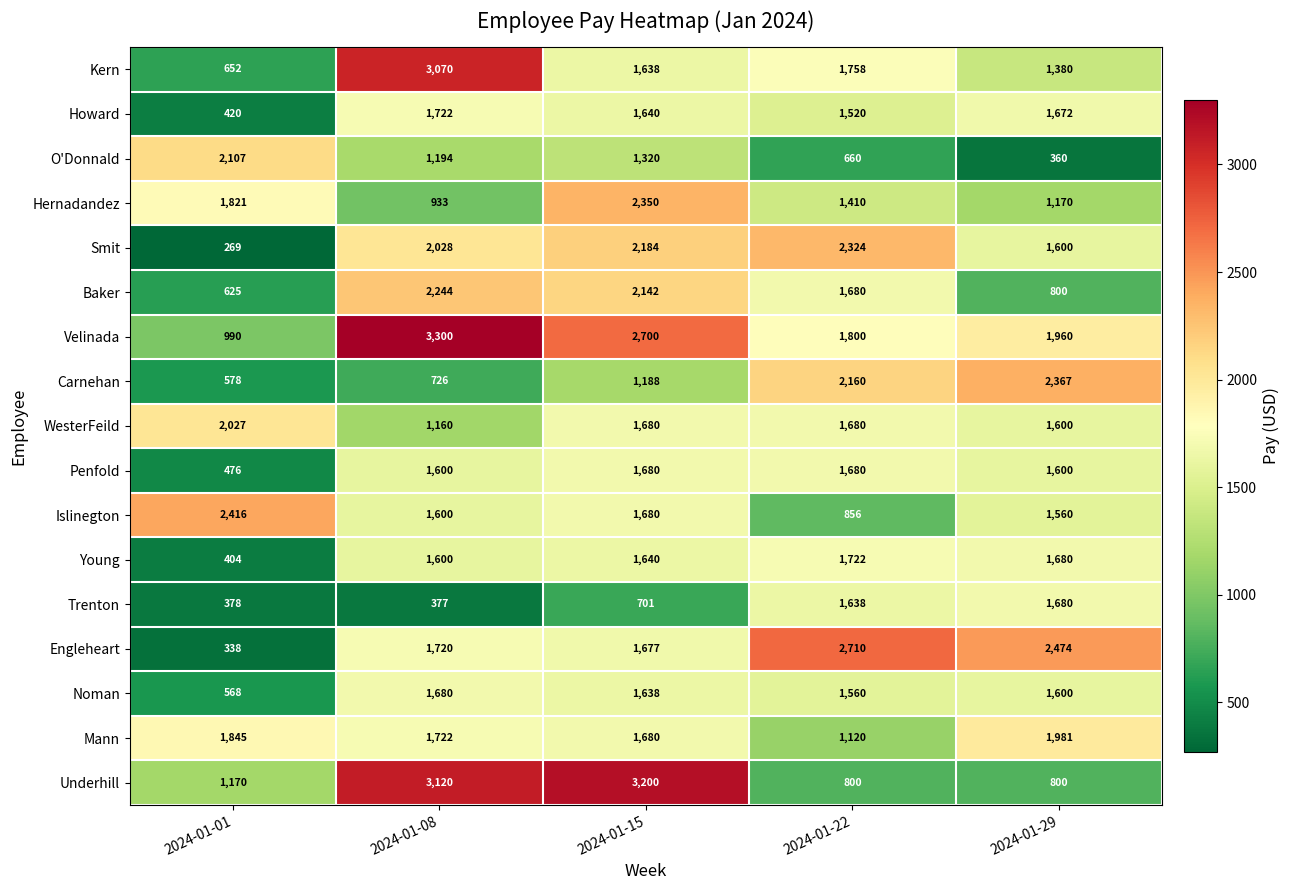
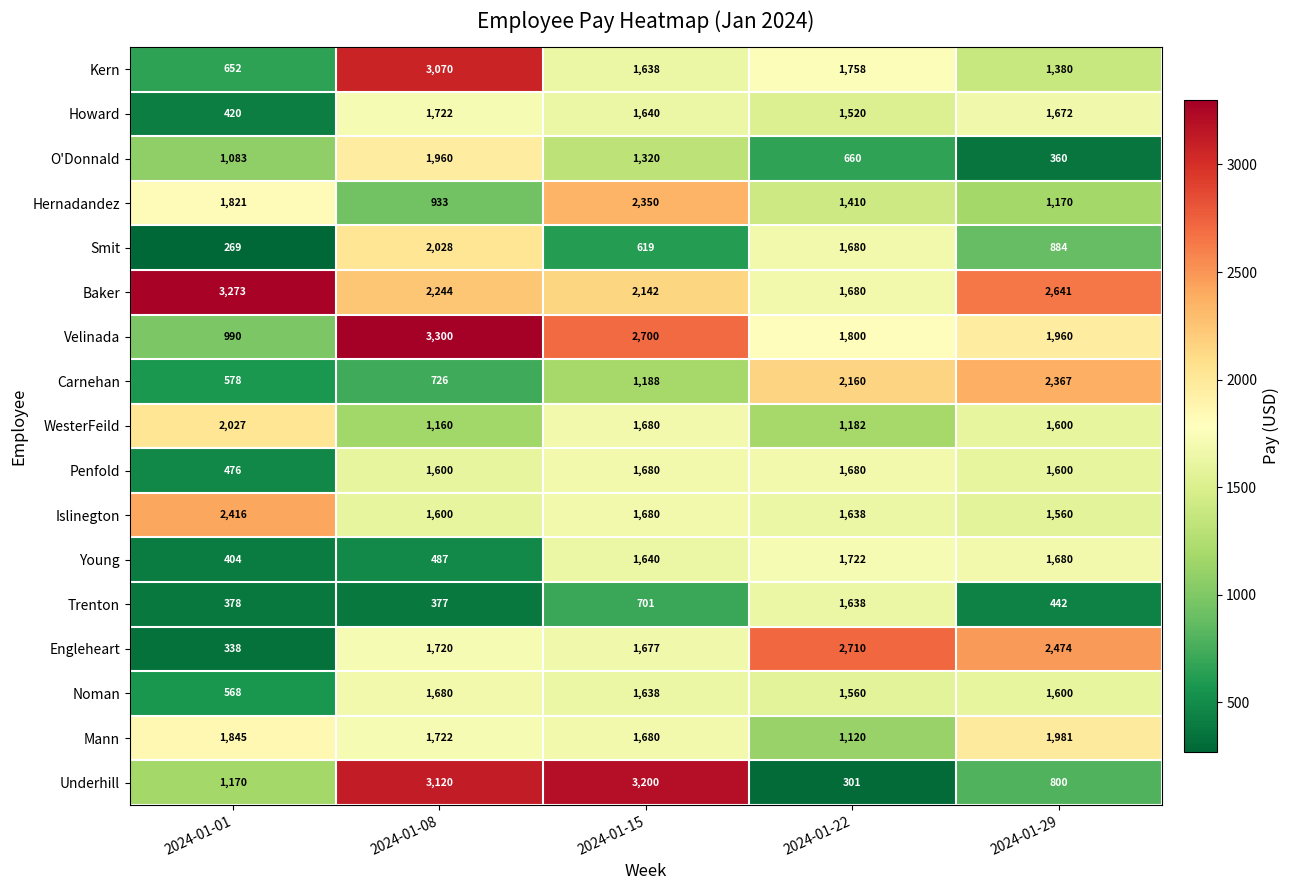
O'Donnald, 2024-01-01: 2,107 -> 1,083
O'Donnald, 2024-01-08: 1,194 -> 1,960
Smit, 2024-01-15: 2,184 -> 619
Smit, 2024-01-22: 2,324 -> 1,680
Smit, 2024-01-29: 1,600 -> 884
Baker, 2024-01-01: 625 -> 3,273
Baker, 2024-01-29: 800 -> 2,641
WesterFeild, 2024-01-22: 1,680 -> 1,182
Islinegton, 2024-01-22: 856 -> 1,638
Young, 2024-01-08: 1,600 -> 487
Trenton, 2024-01-29: 1,680 -> 442
Underhill, 2024-01-22: 800 -> 301
